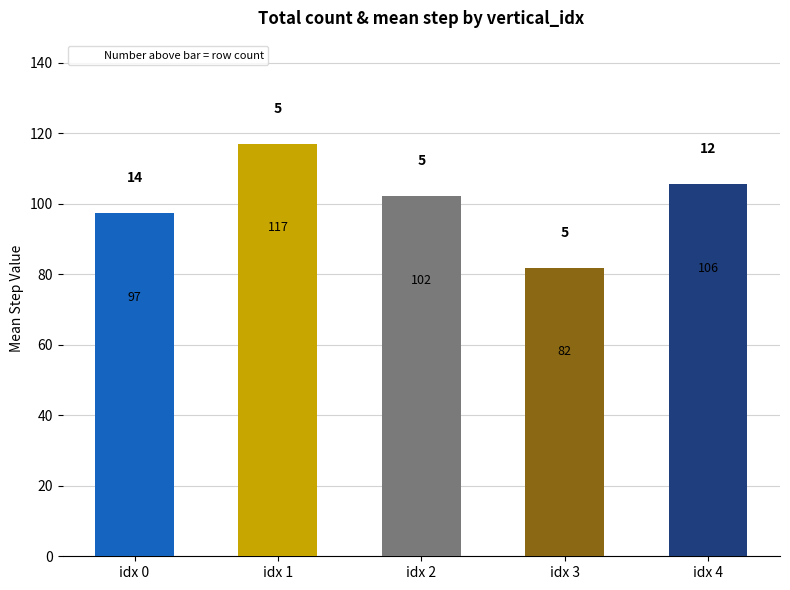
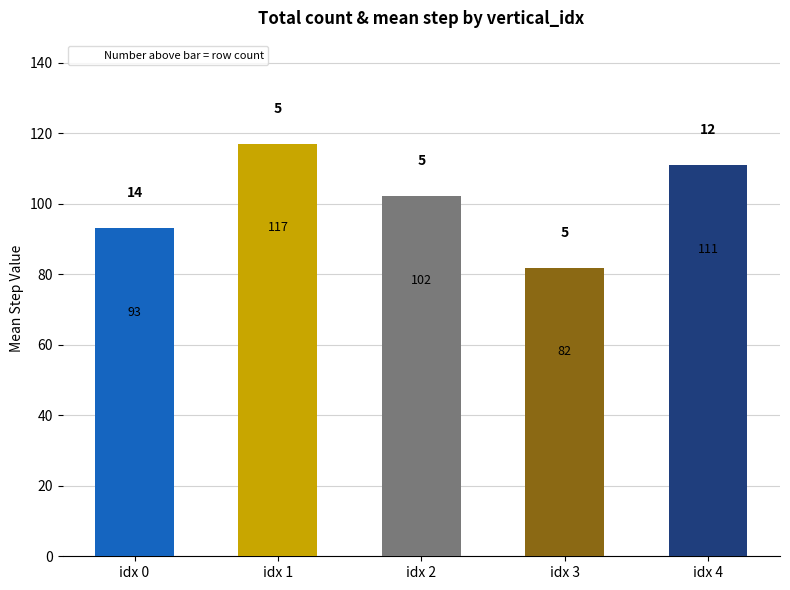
idx 0: 97 -> 93
idx 4: 106 -> 111
